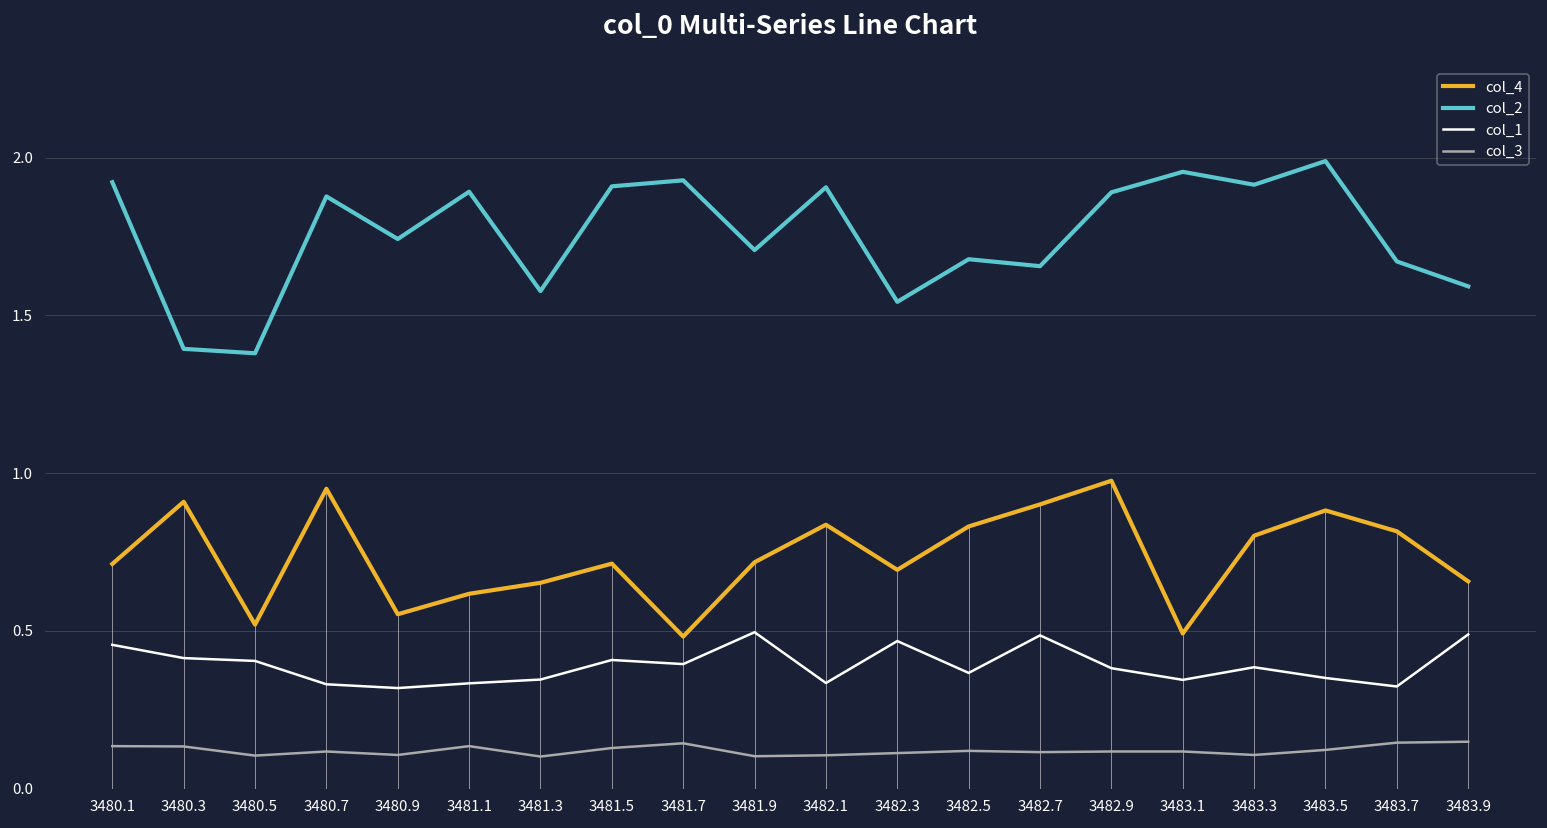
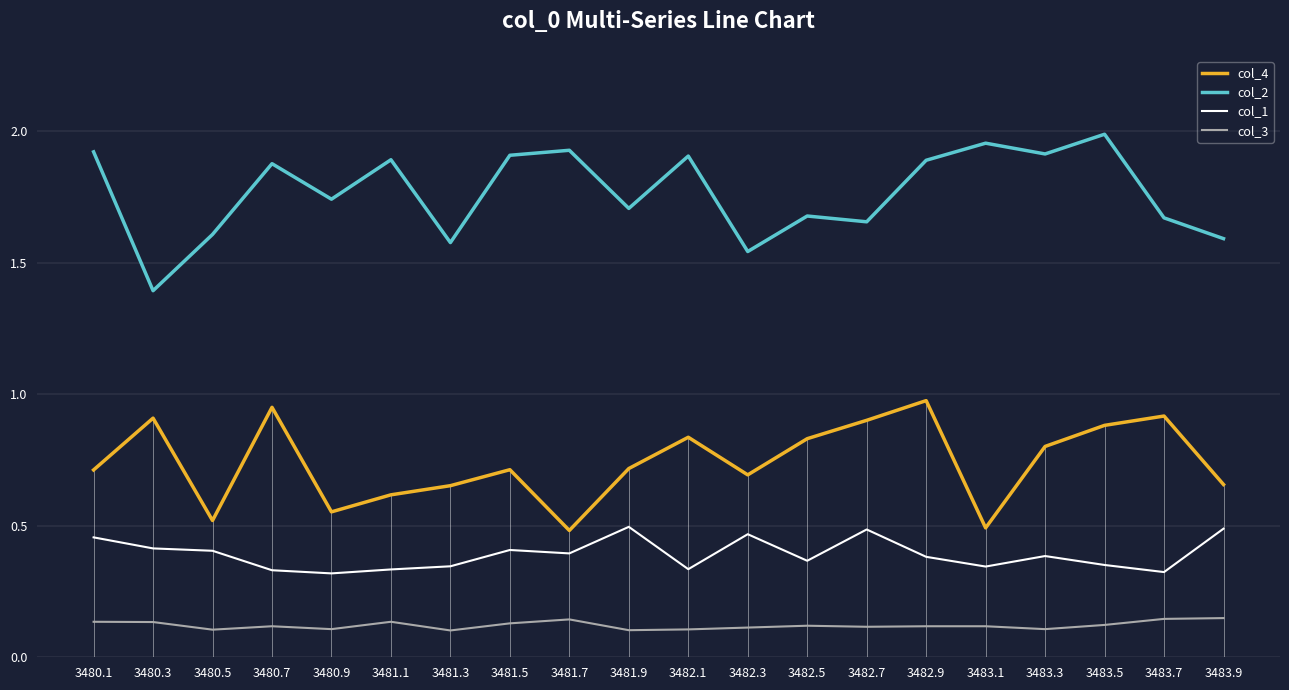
col_2, 3480.5: 1.38 -> 1.61
col_4, 3483.7: 0.82 -> 0.92
